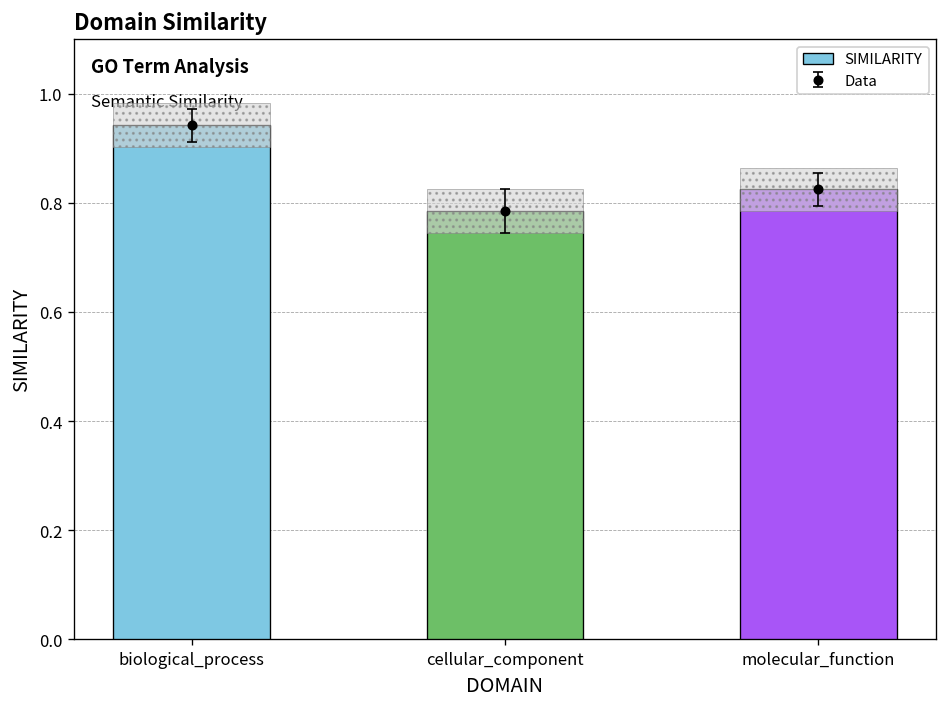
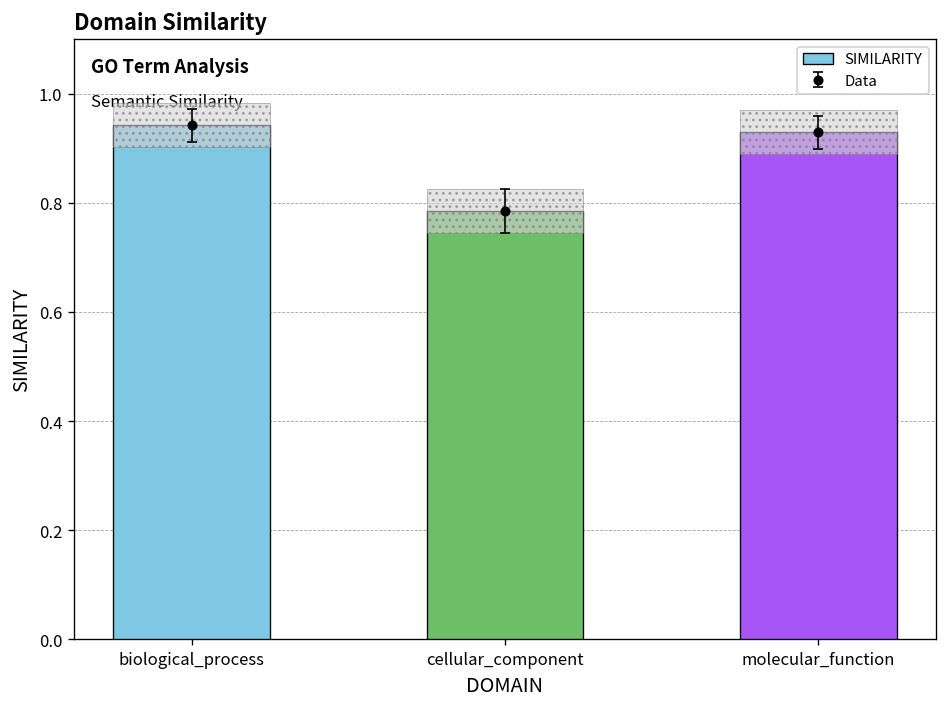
SIMILARITY, molecular_function: 0.82 -> 0.93
